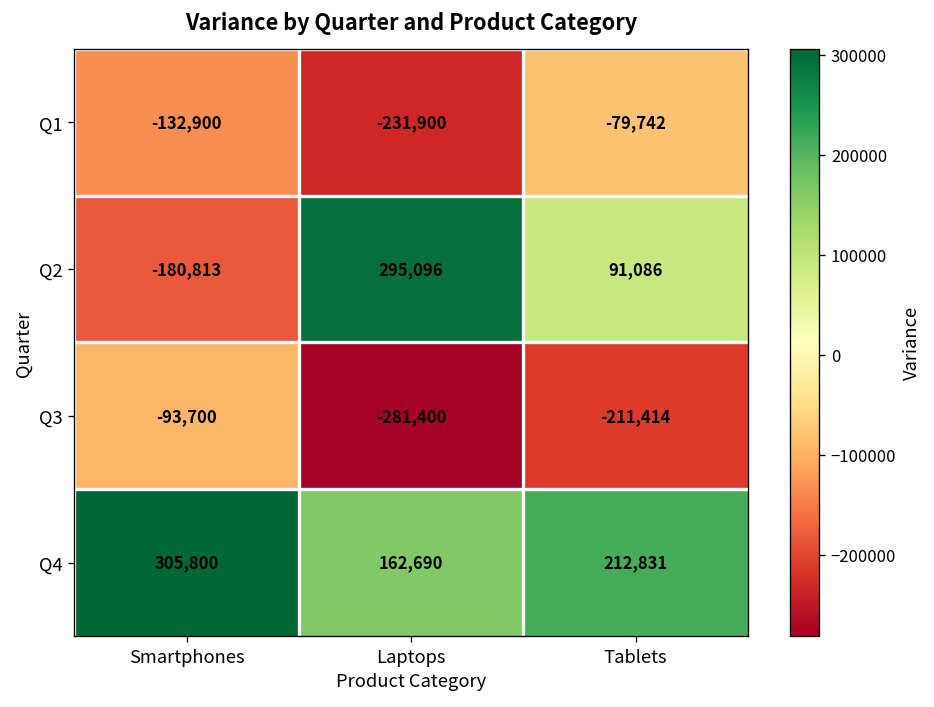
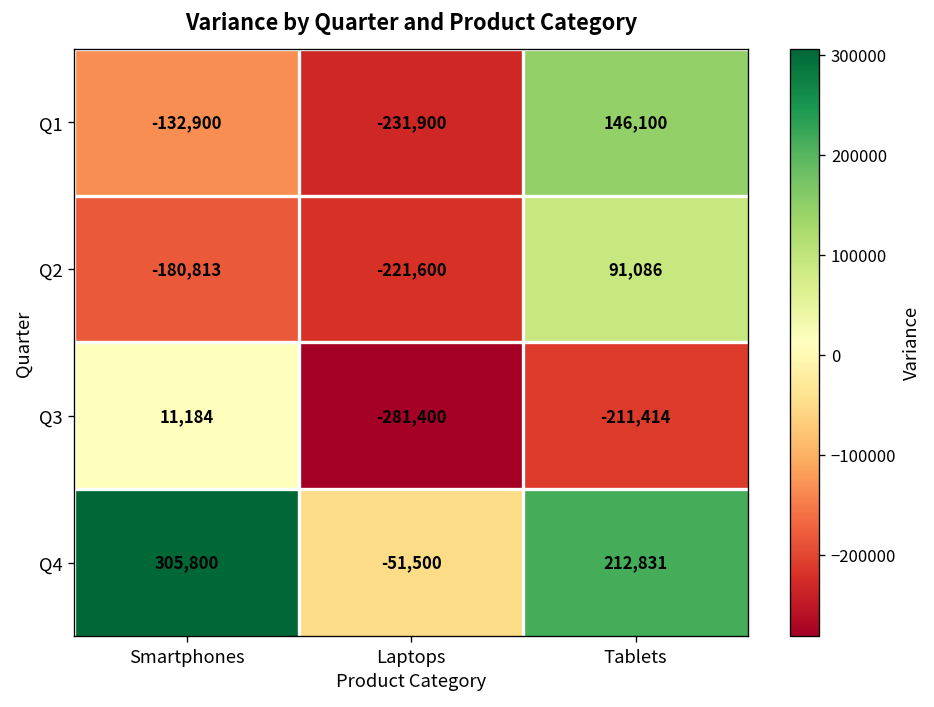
Q1, Tablets: -79,742 -> 146,100
Q2, Laptops: 295,096 -> -221,600
Q3, Smartphones: -93,700 -> 11,184
Q4, Laptops: 162,690 -> -51,500
